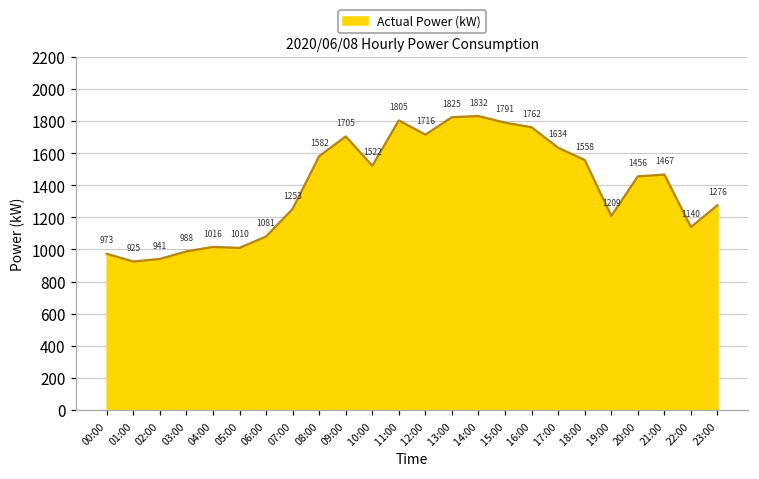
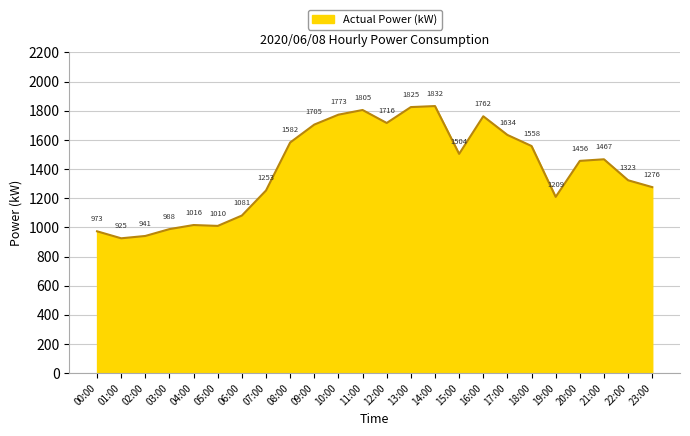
10:00: 1522 -> 1773
15:00: 1791 -> 1504
22:00: 1140 -> 1323
